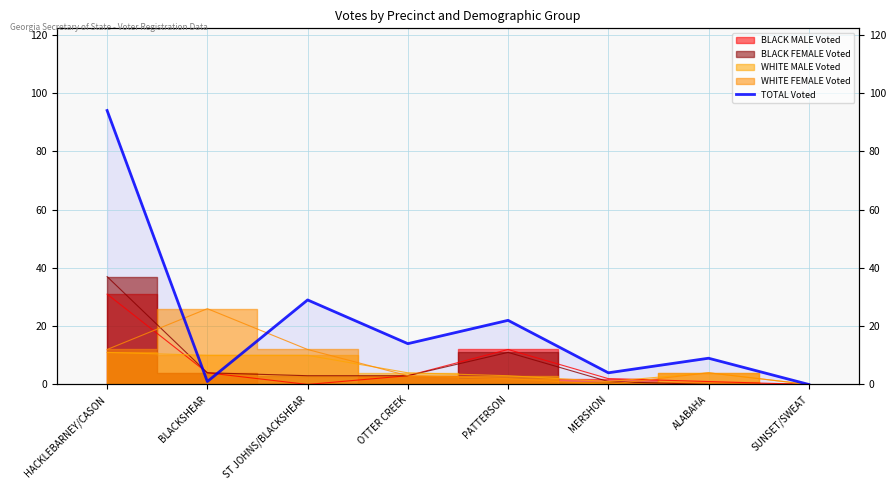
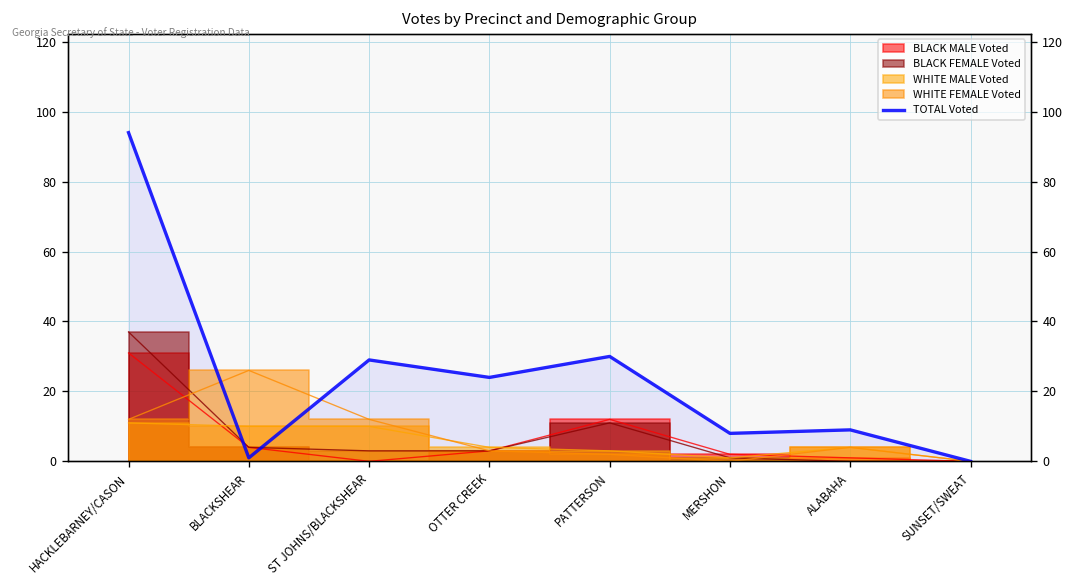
TOTAL Voted, OTTER CREEK: 14 -> 24
TOTAL Voted, PATTERSON: 22 -> 30
TOTAL Voted, MERSHON: 4 -> 8
